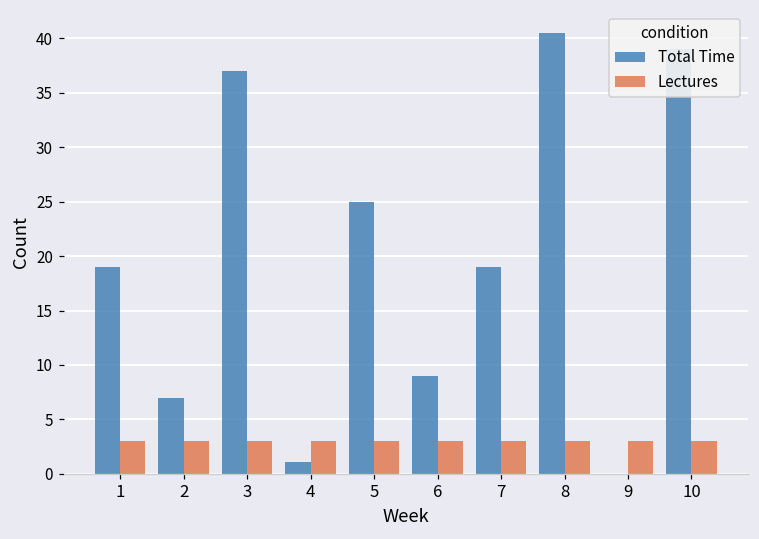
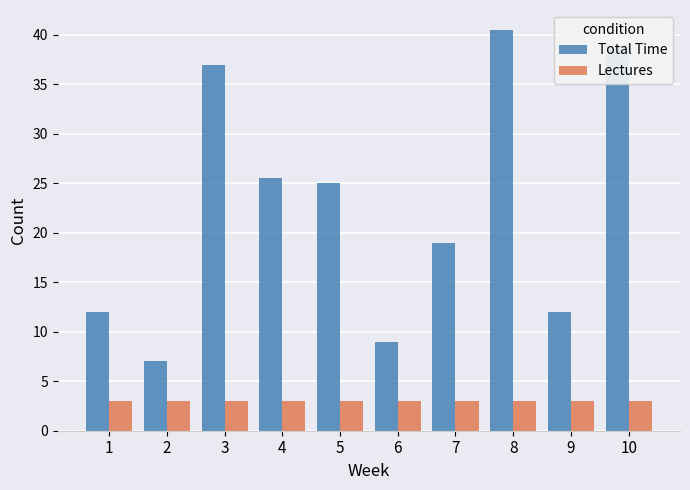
Total Time, 1: 19 -> 12
Total Time, 4: 1 -> 26
Total Time, 9: 0 -> 12
